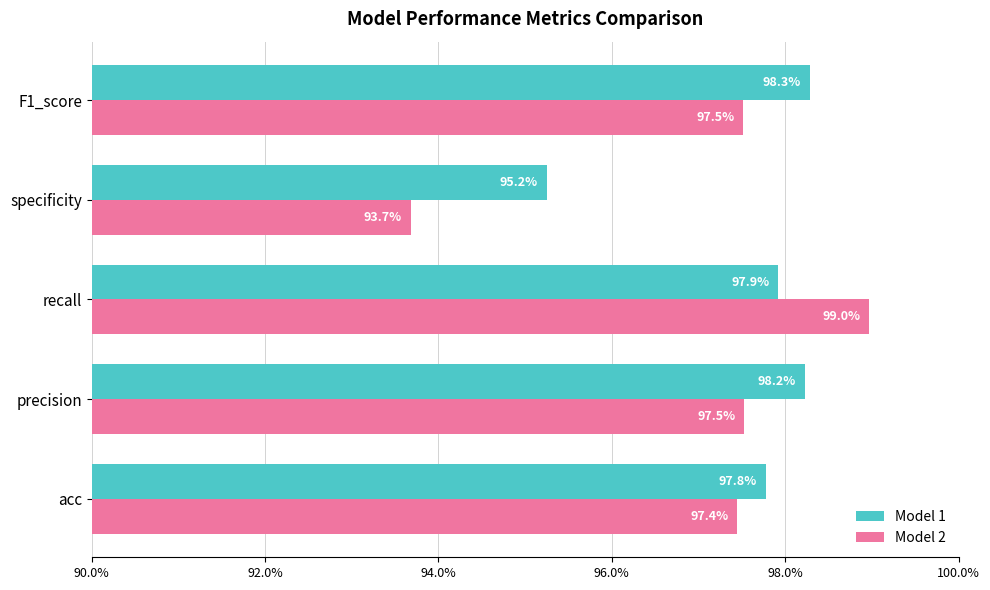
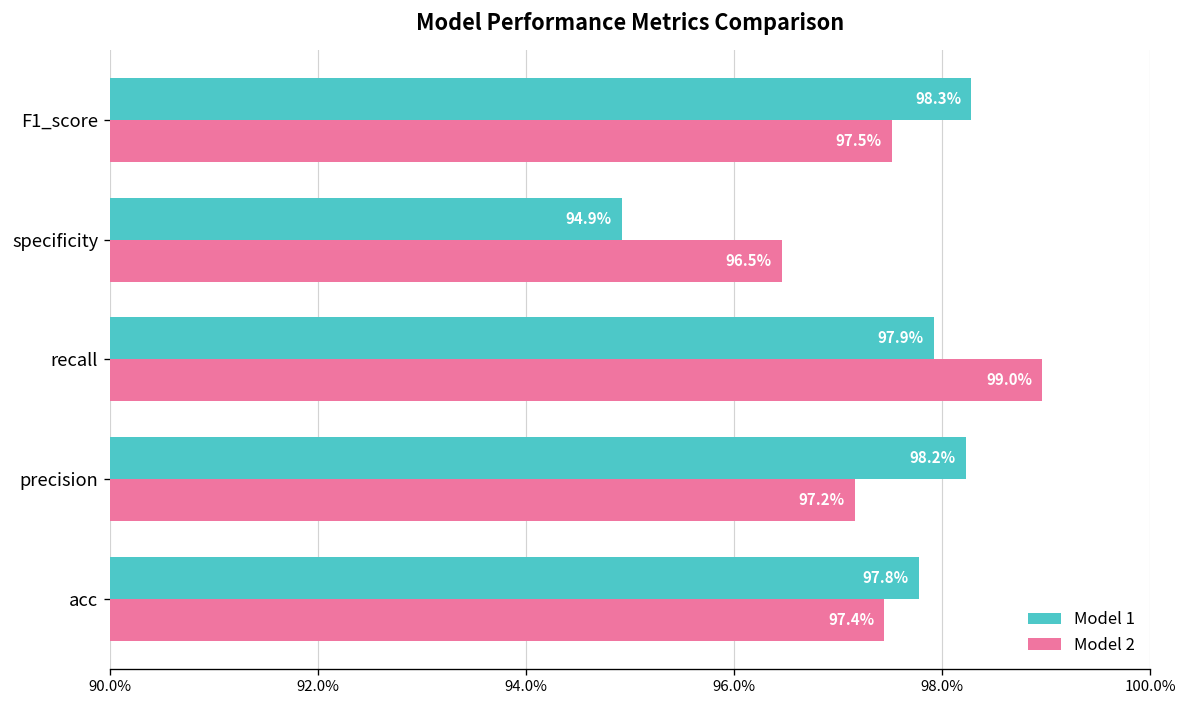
Model 1, specificity: 95.2% -> 94.9%
Model 2, specificity: 93.7% -> 96.5%
Model 2, precision: 97.5% -> 97.2%
